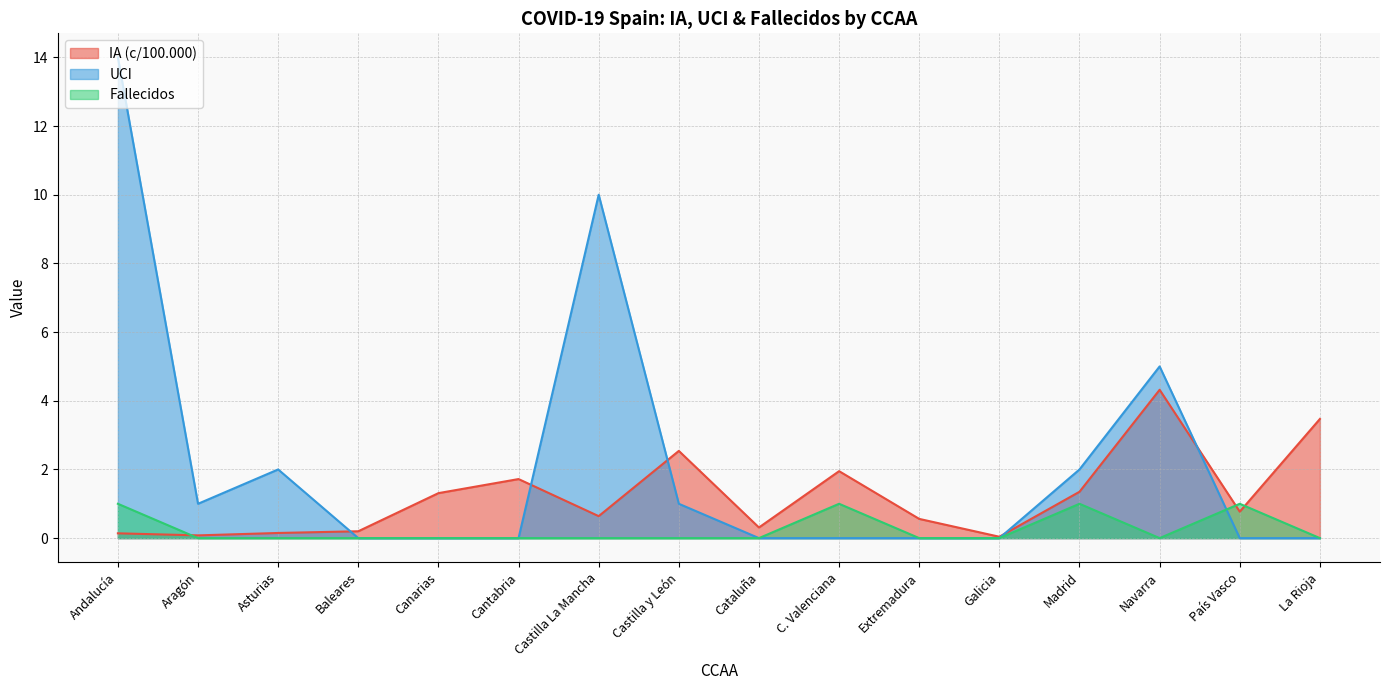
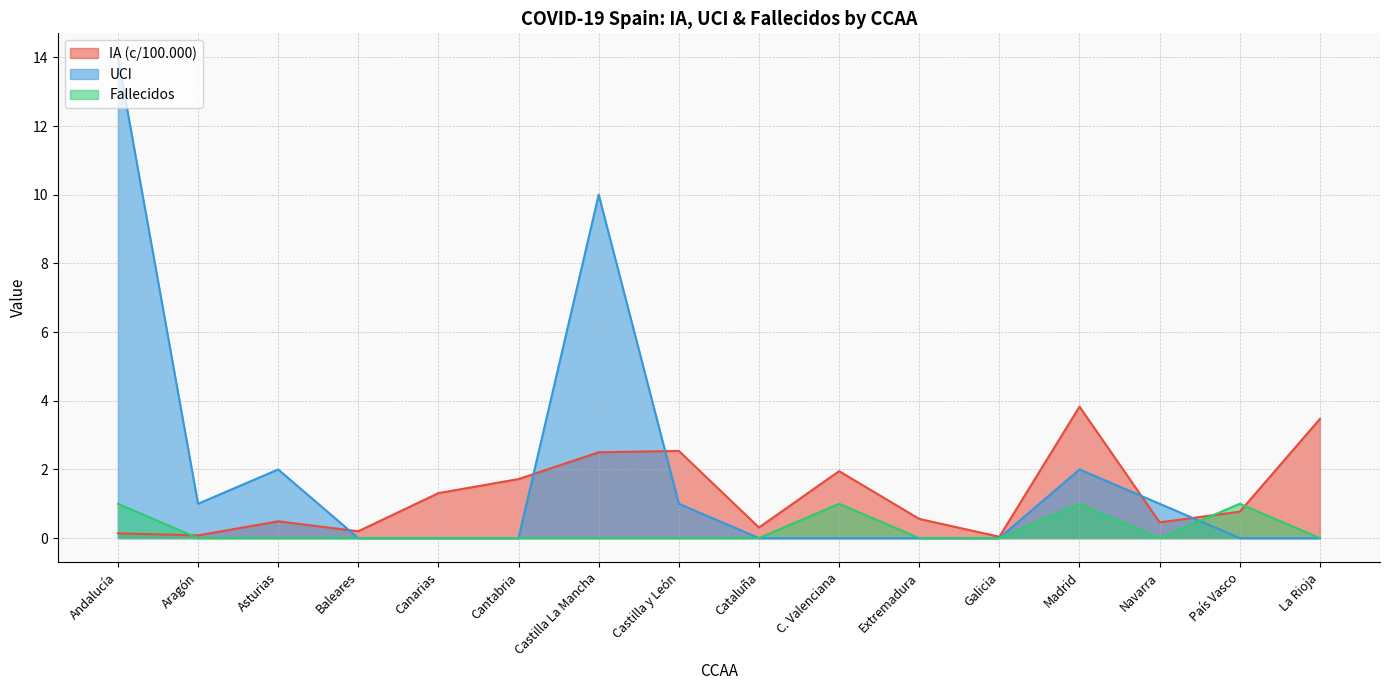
IA (c/100.000), Asturias: 0.2 -> 0.5
IA (c/100.000), Castilla La Mancha: 0.6 -> 2.5
IA (c/100.000), Madrid: 1.4 -> 3.8
IA (c/100.000), Navarra: 4.3 -> 0.5
UCI, Navarra: 5 -> 1
